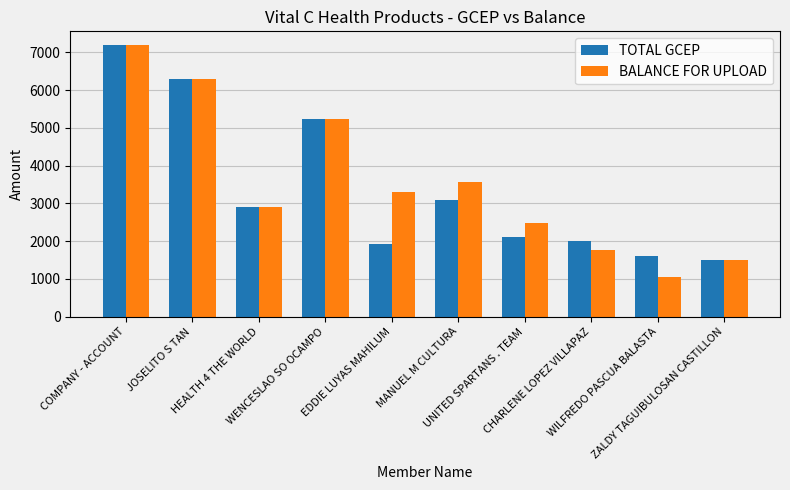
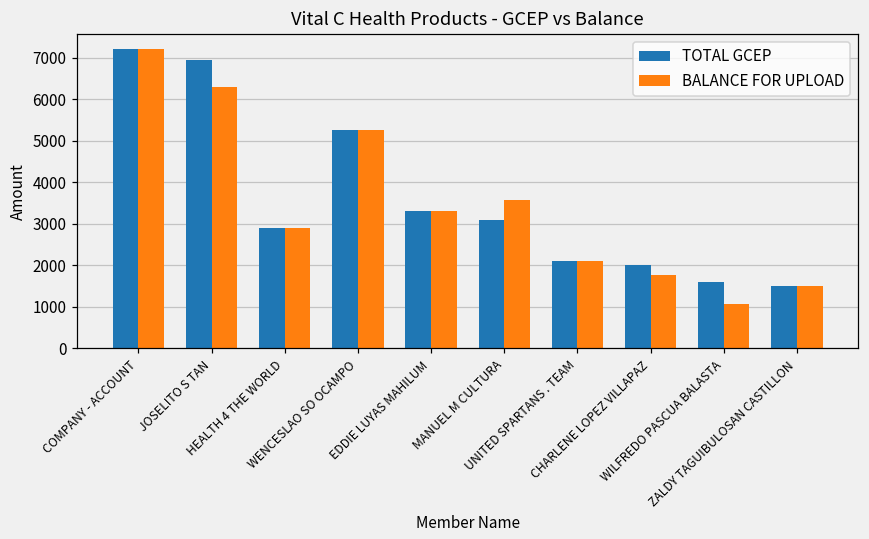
TOTAL GCEP, JOSELITO S TAN: 6300 -> 6900
TOTAL GCEP, EDDIE LUYAS MAHILUM: 1900 -> 3300
BALANCE FOR UPLOAD, UNITED SPARTANS . TEAM: 2500 -> 2100
